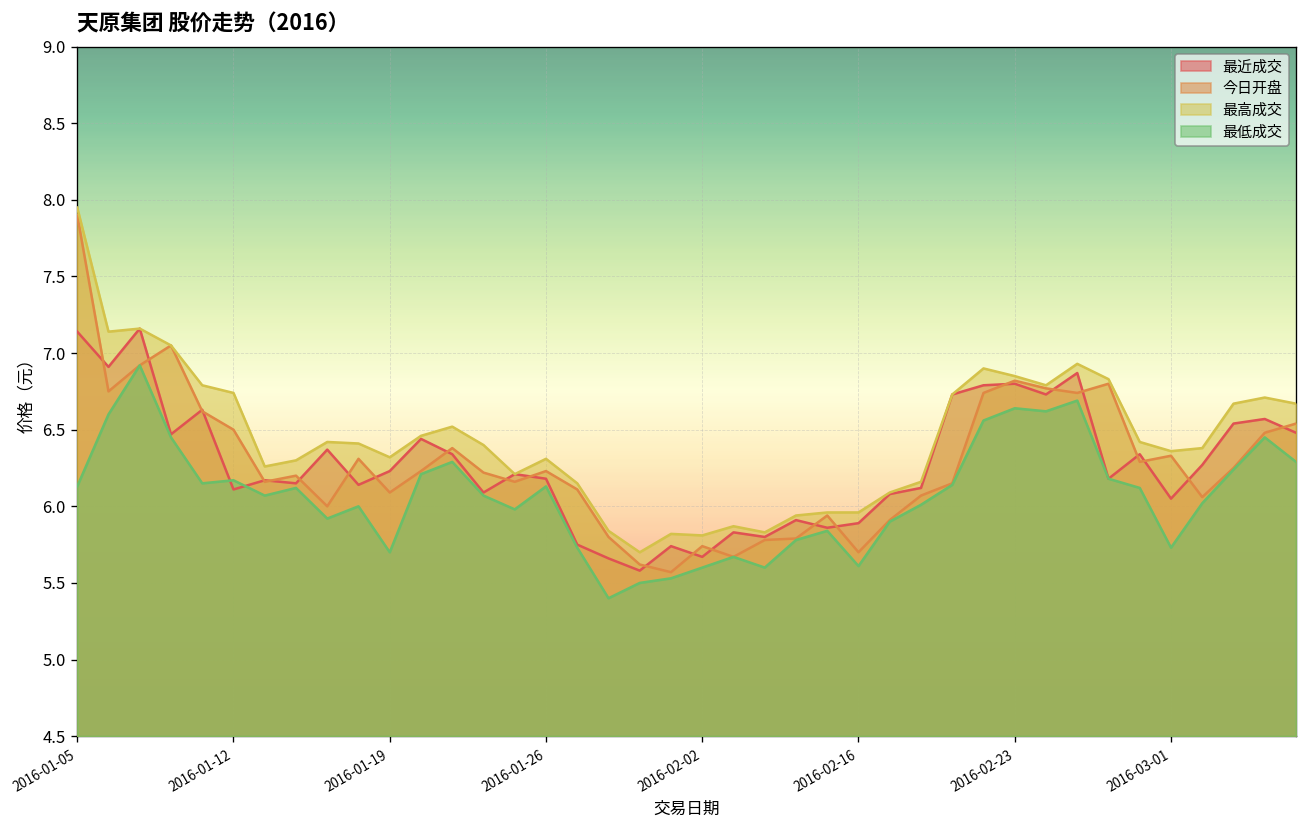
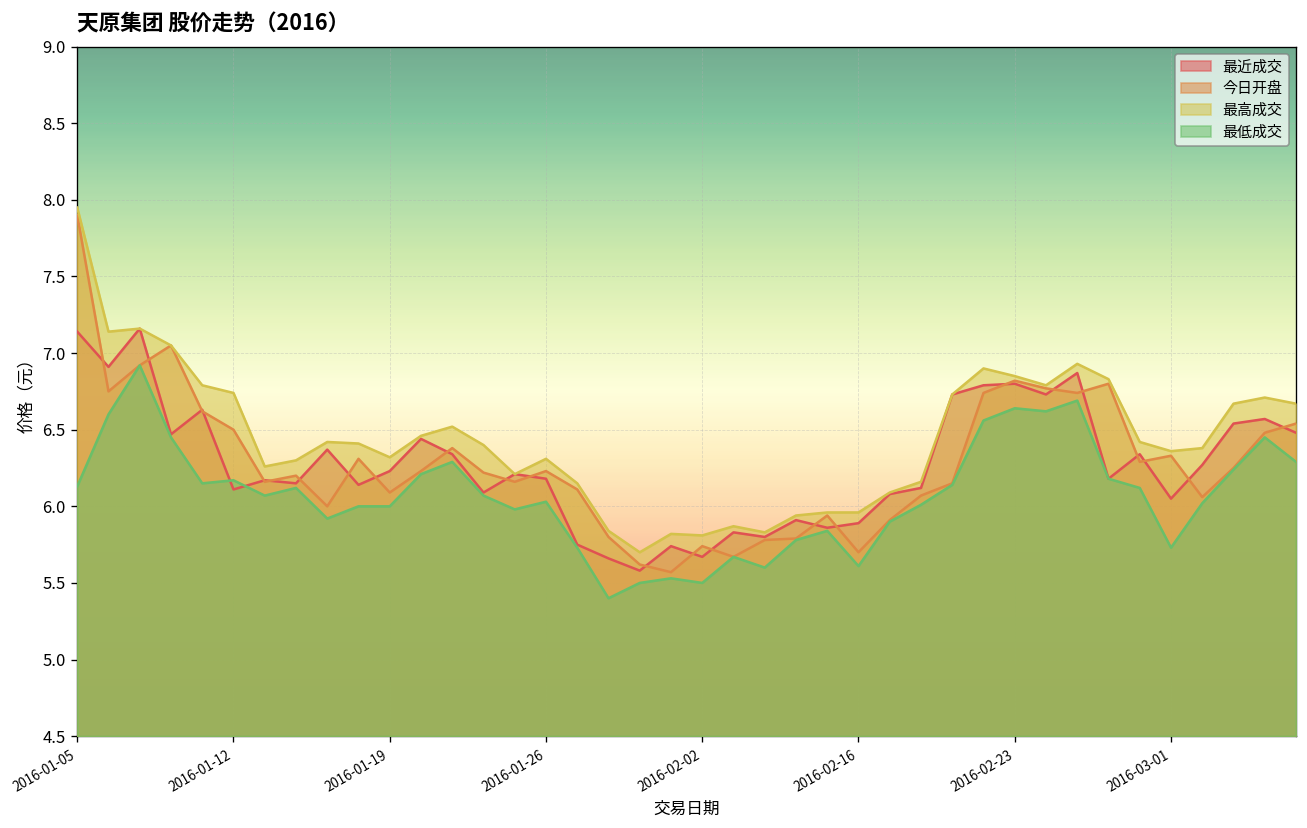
最低成交, 2016-01-19: 5.7 -> 6.0
最低成交, 2016-01-26: 6.13 -> 6.03
最低成交, 2016-02-02: 5.6 -> 5.5
